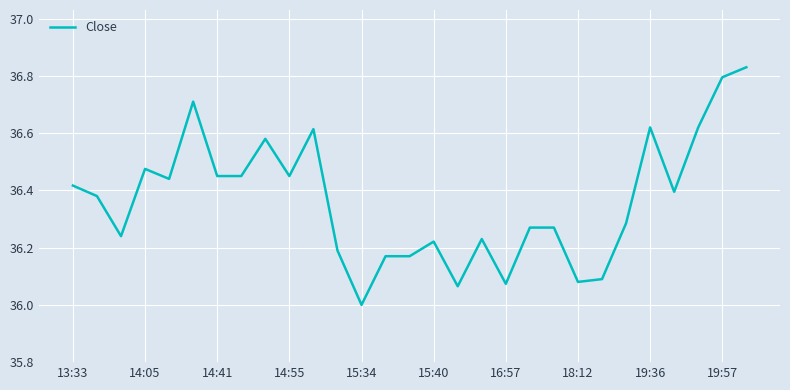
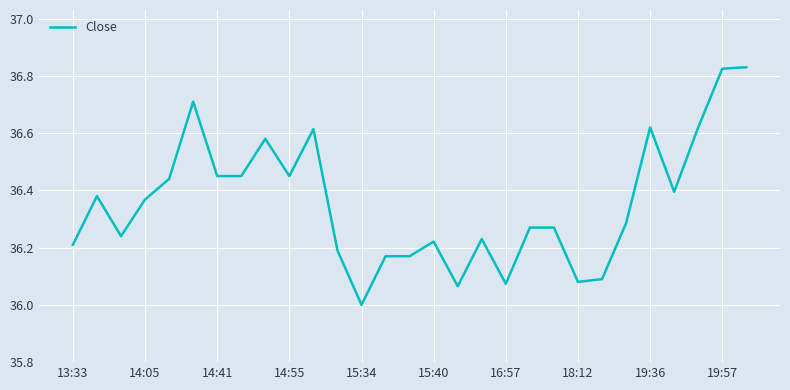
13:33: 36.42 -> 36.21
14:05: 36.47 -> 36.37
19:57: 36.79 -> 36.82
